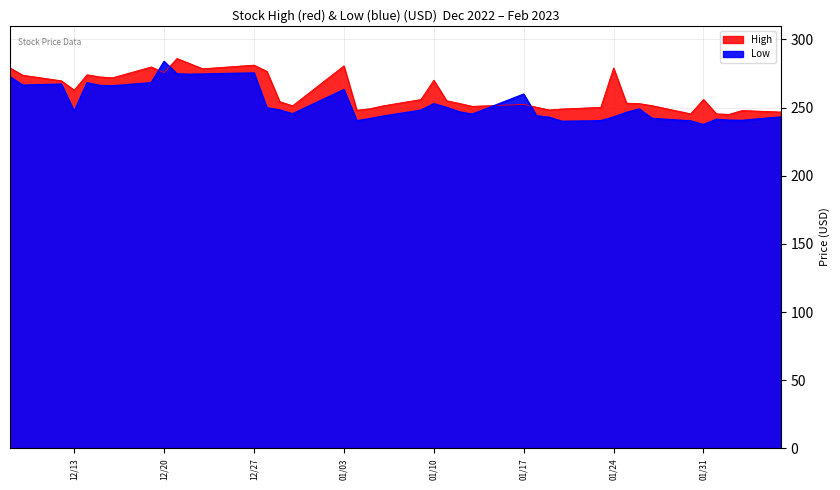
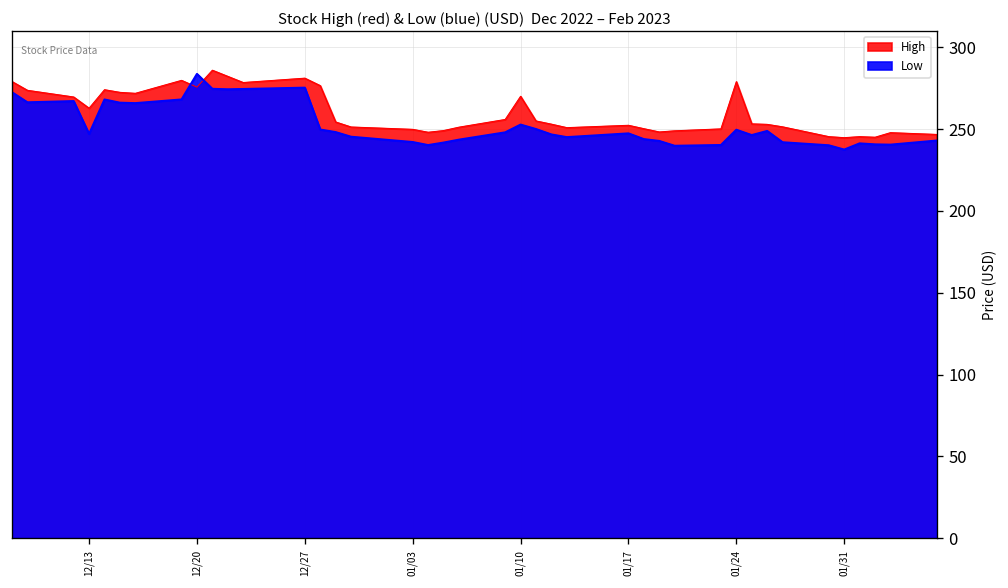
High, 01/03: 281 -> 250
Low, 01/03: 263 -> 242
Low, 01/17: 260 -> 247
Low, 01/24: 243 -> 250
High, 01/31: 256 -> 245
